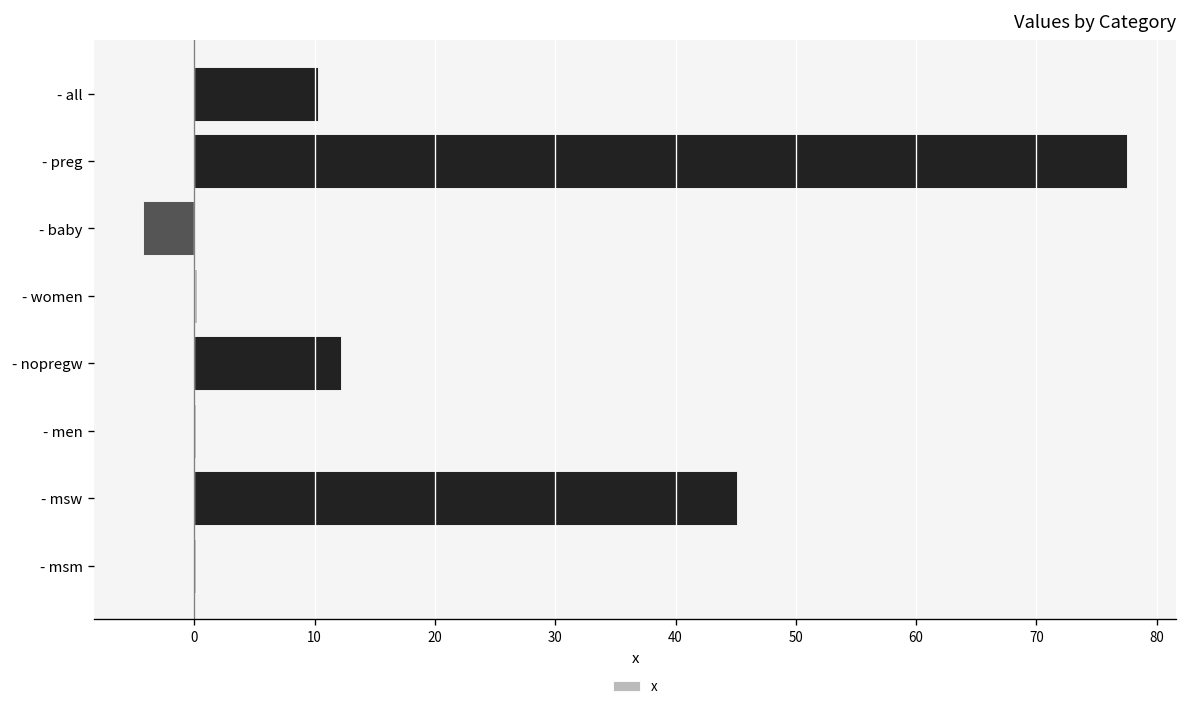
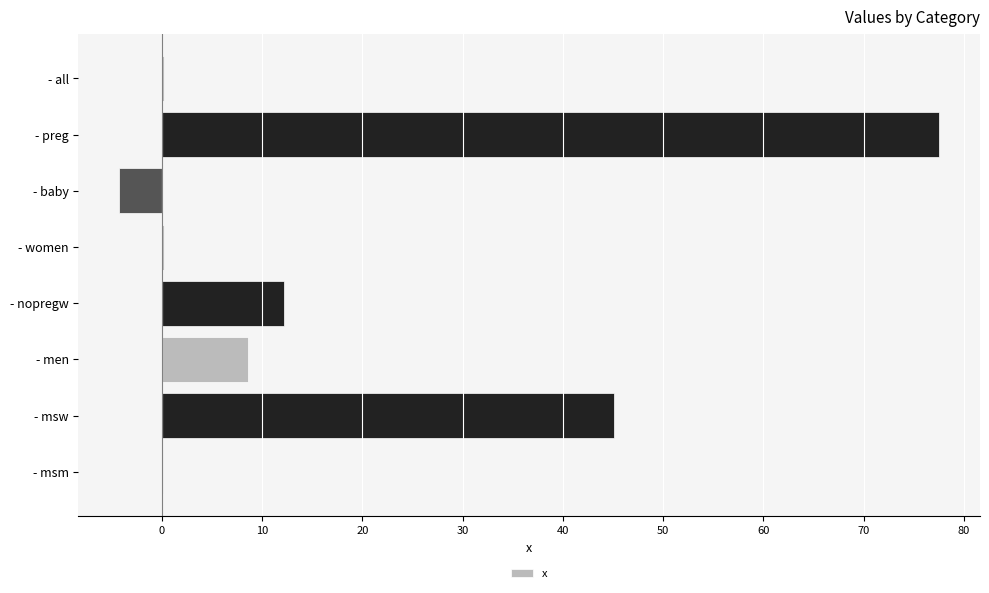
- all: 10.3 -> 0.2
- men: 0.2 -> 8.6
